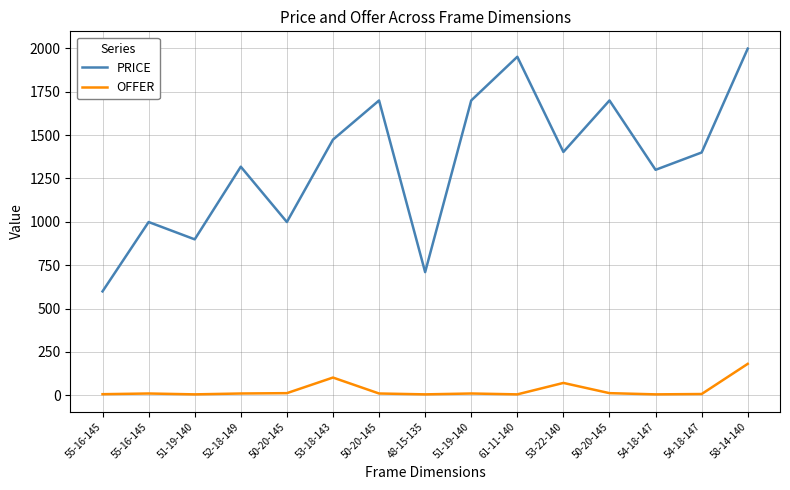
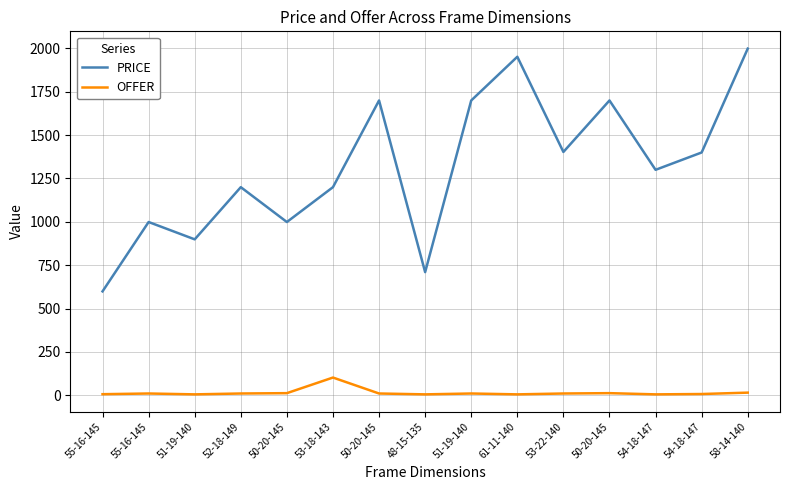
PRICE, 52-18-149: 1320 -> 1200
PRICE, 53-18-143: 1470 -> 1200
OFFER, 53-22-140: 70 -> 10
OFFER, 58-14-140: 180 -> 20
